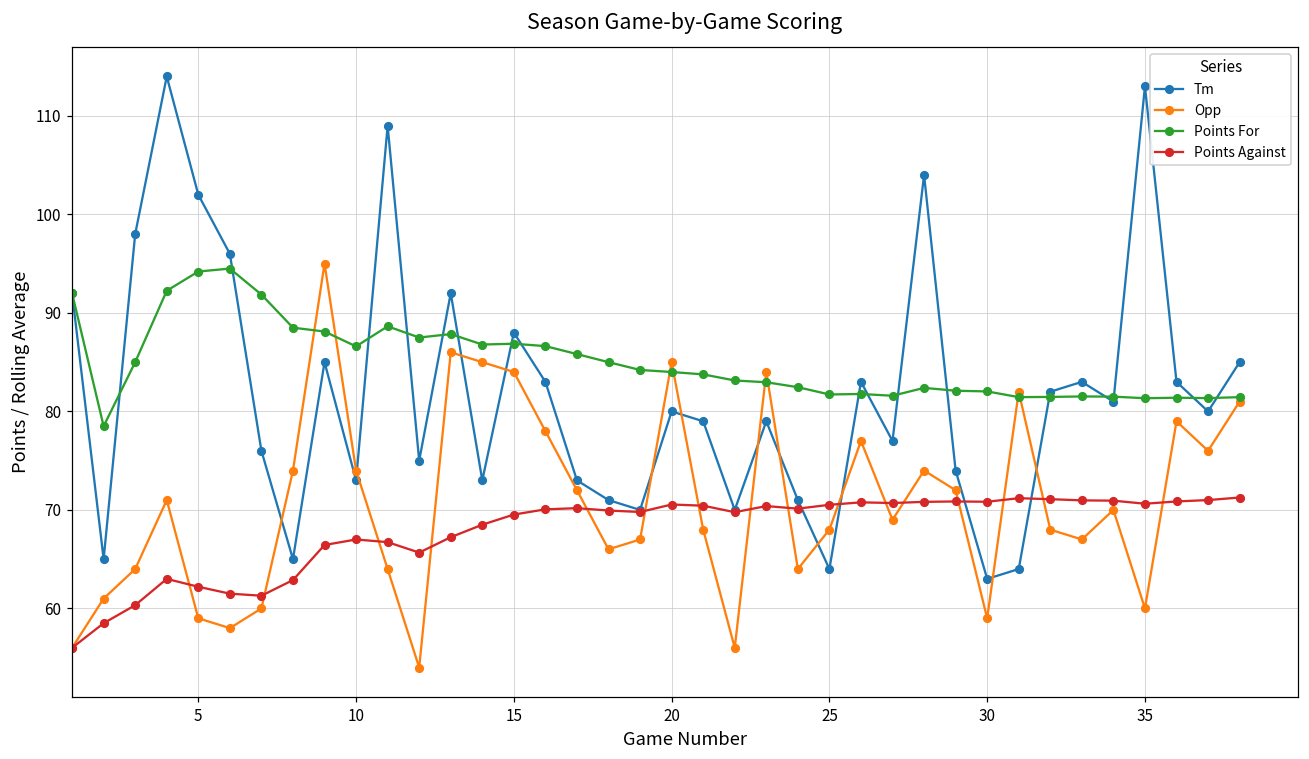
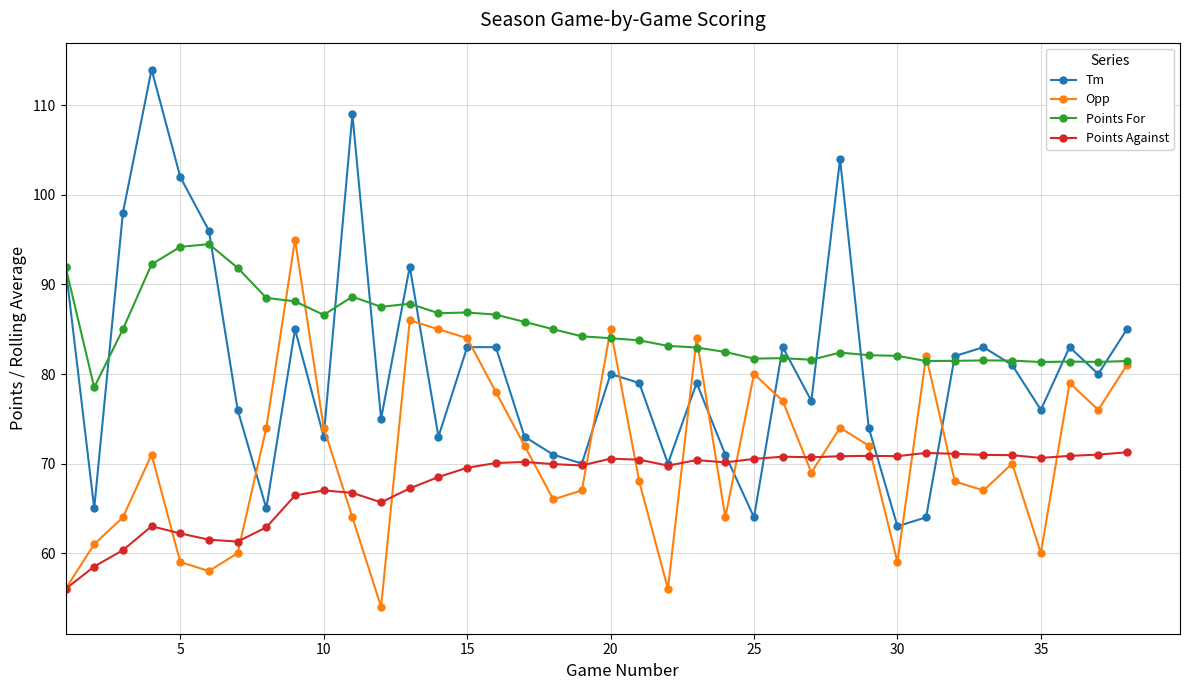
Tm, 15: 88 -> 83
Opp, 25: 68 -> 80
Tm, 35: 113 -> 76
